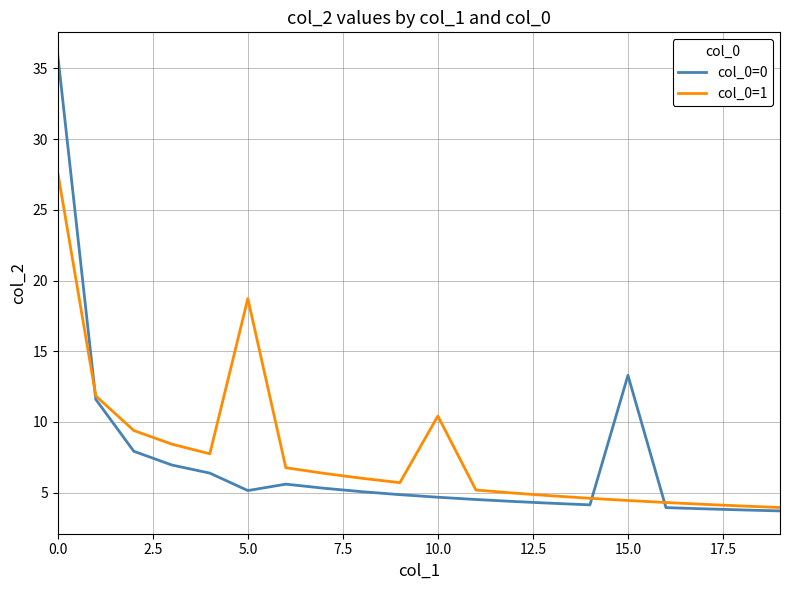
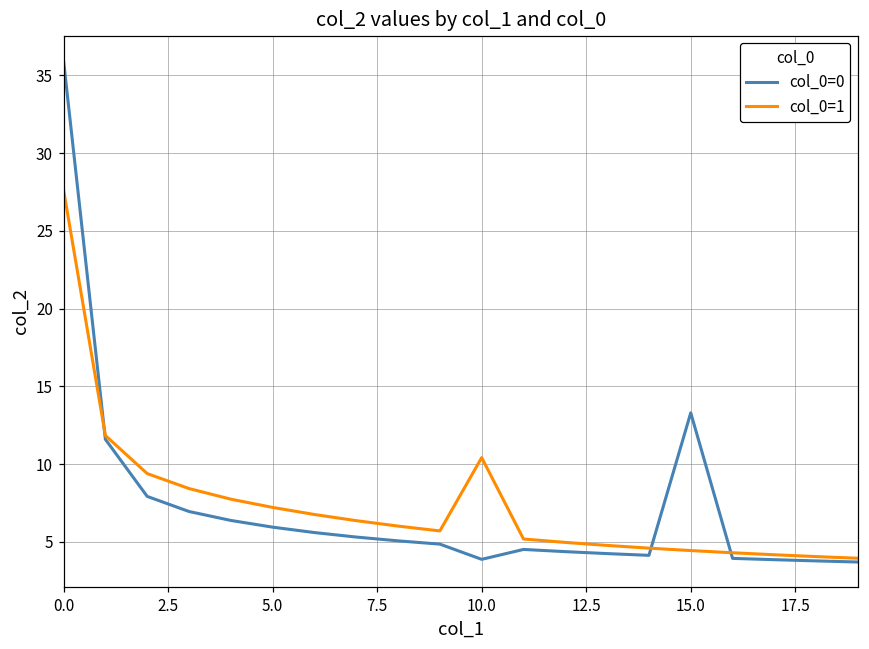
col_0=0, 5.0: 5.2 -> 6.0
col_0=1, 5.0: 18.7 -> 7.2
col_0=0, 10.0: 4.7 -> 3.9
